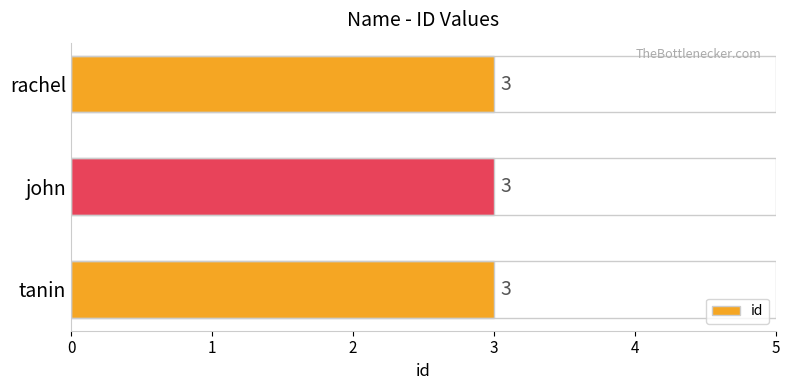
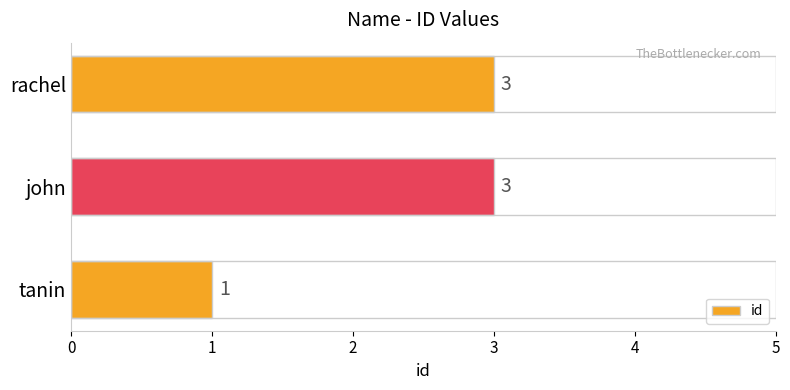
tanin: 3 -> 1
